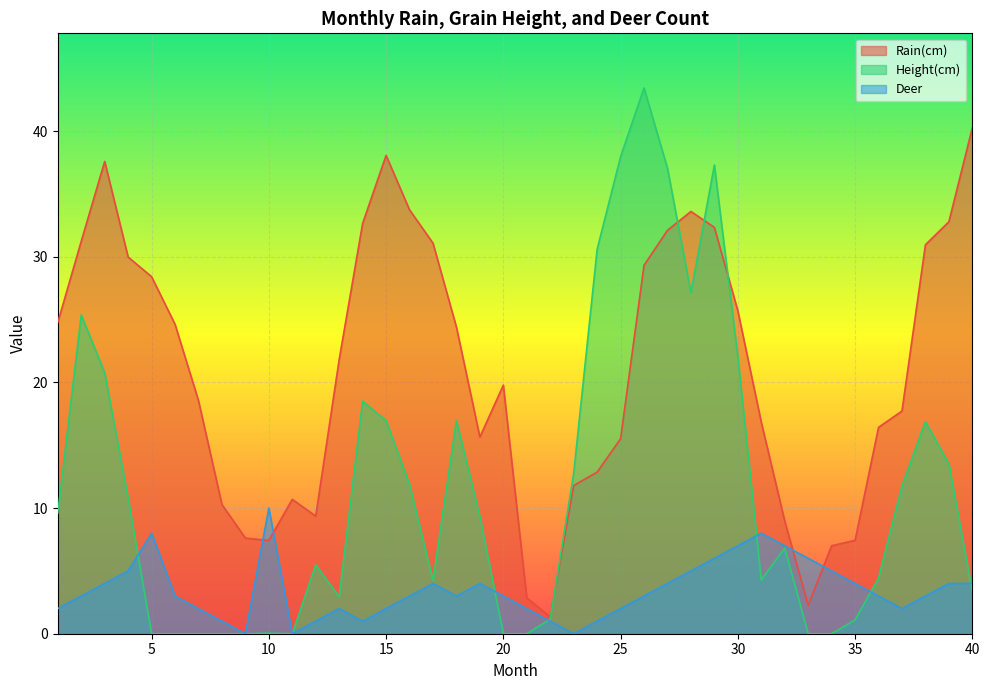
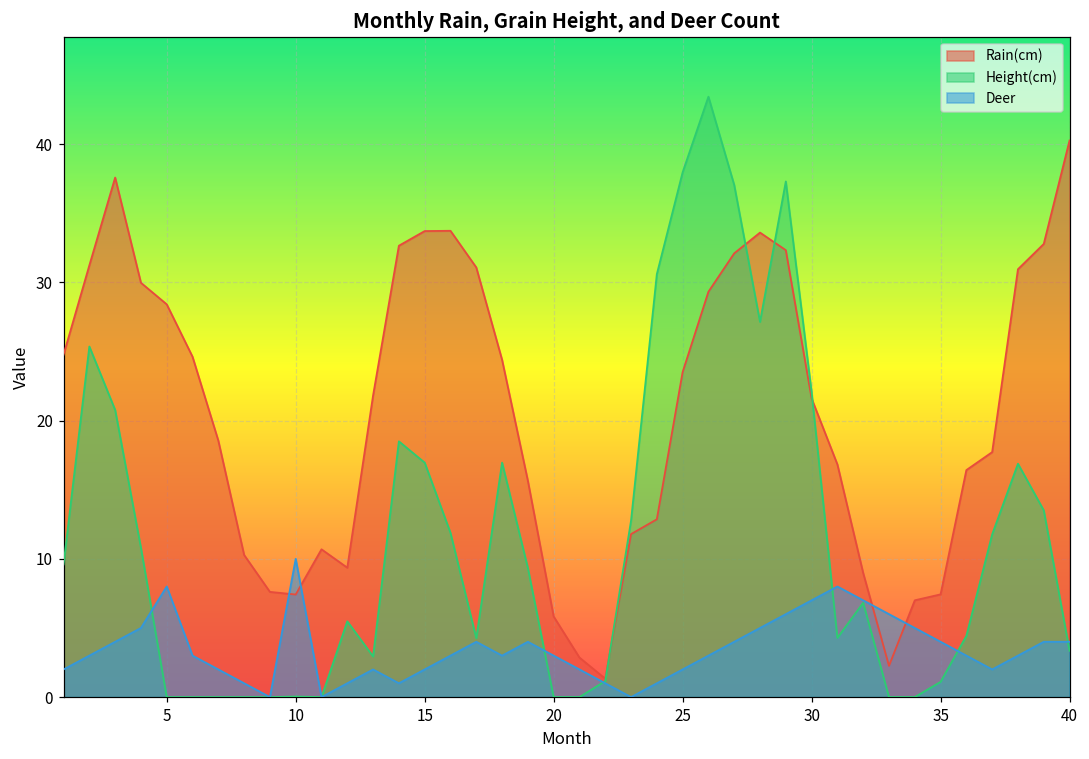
Rain(cm), 15: 38.1 -> 33.7
Rain(cm), 20: 19.8 -> 5.8
Rain(cm), 25: 15.5 -> 23.5
Rain(cm), 30: 25.7 -> 21.6
